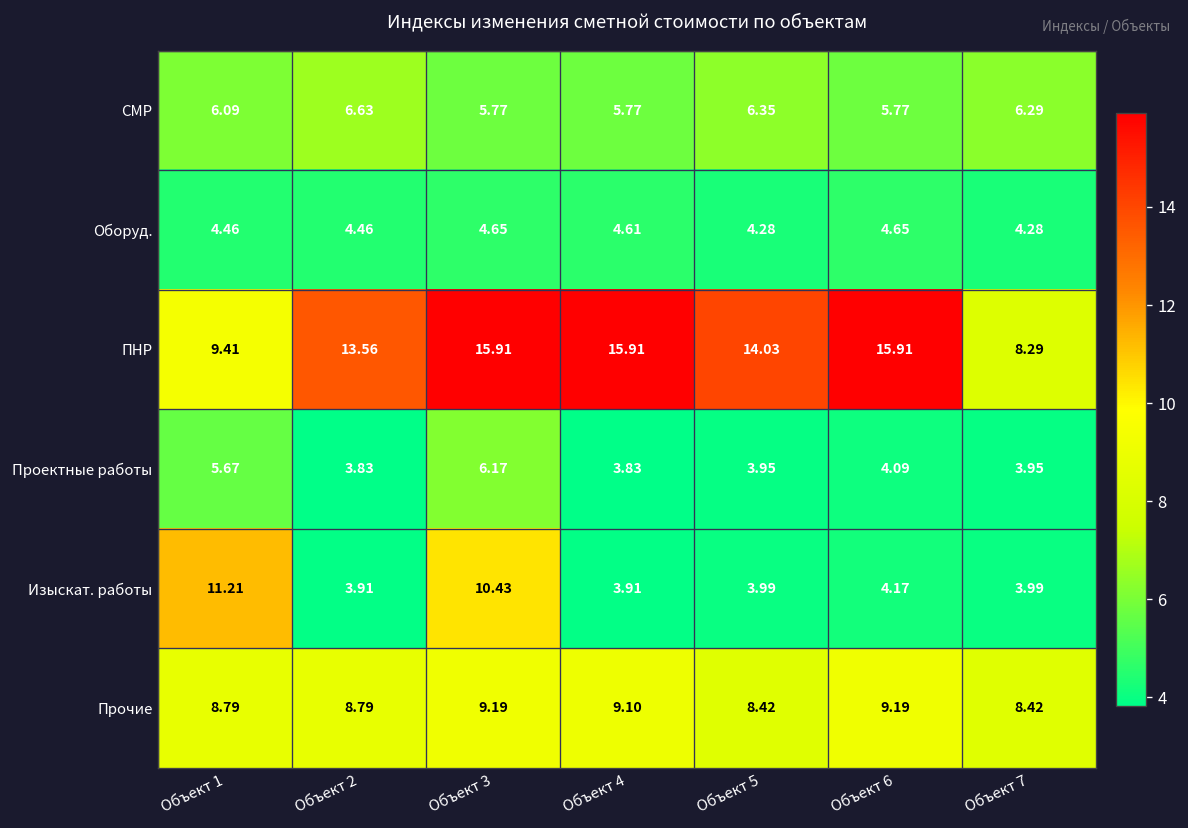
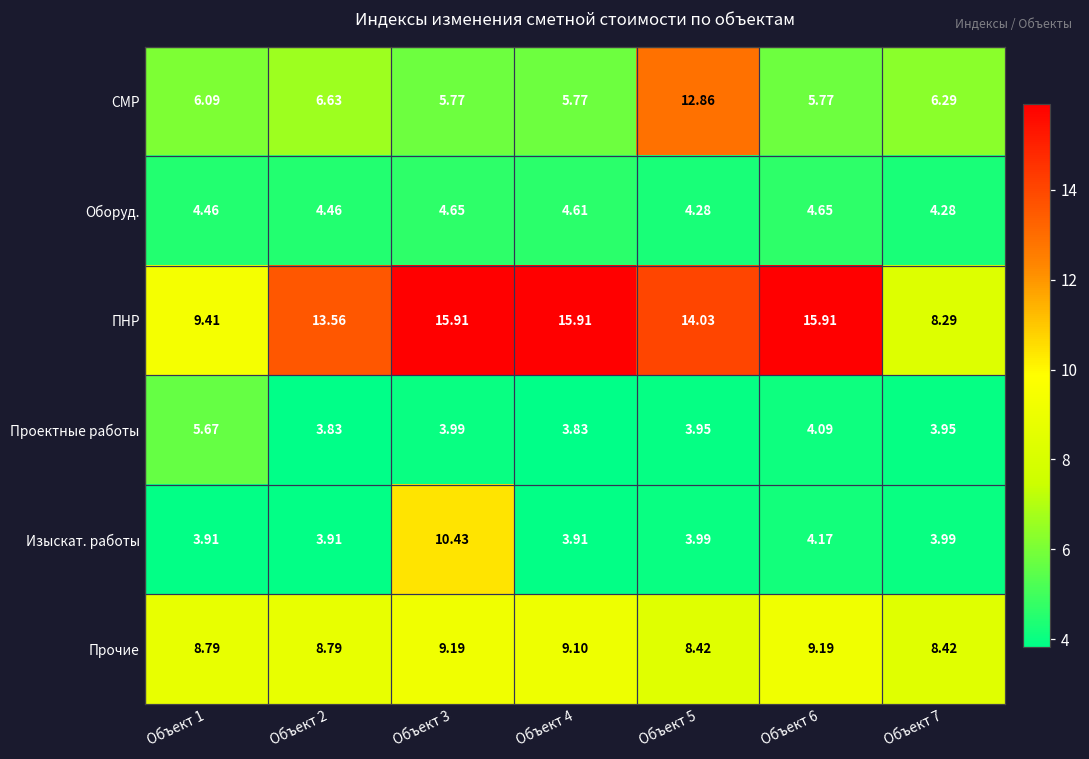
СМР, Объект 5: 6.35 -> 12.86
Проектные работы, Объект 3: 6.17 -> 3.99
Изыскат. работы, Объект 1: 11.21 -> 3.91
